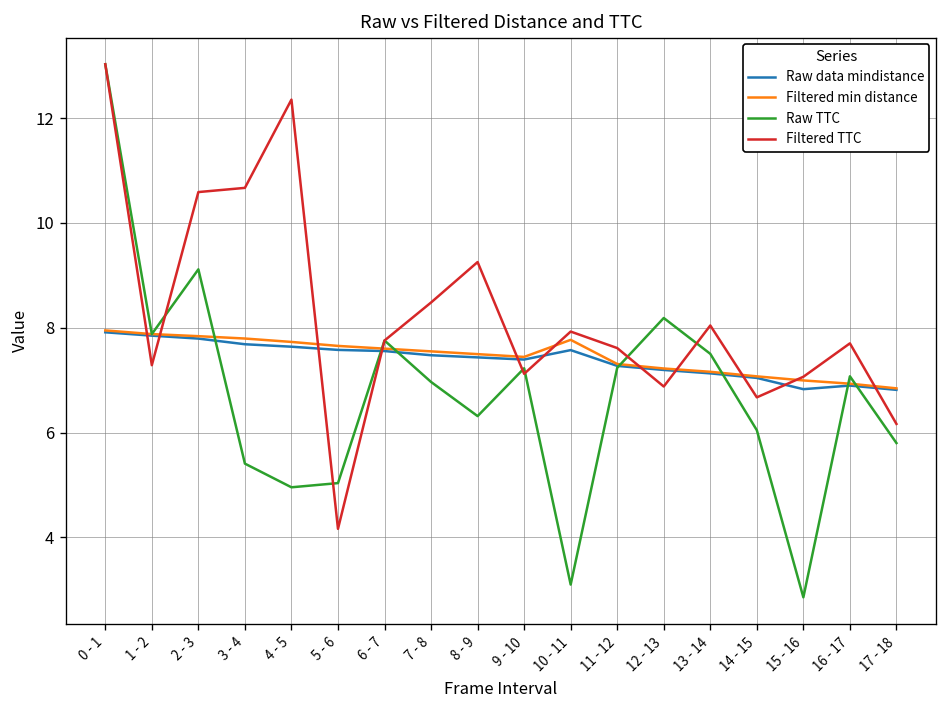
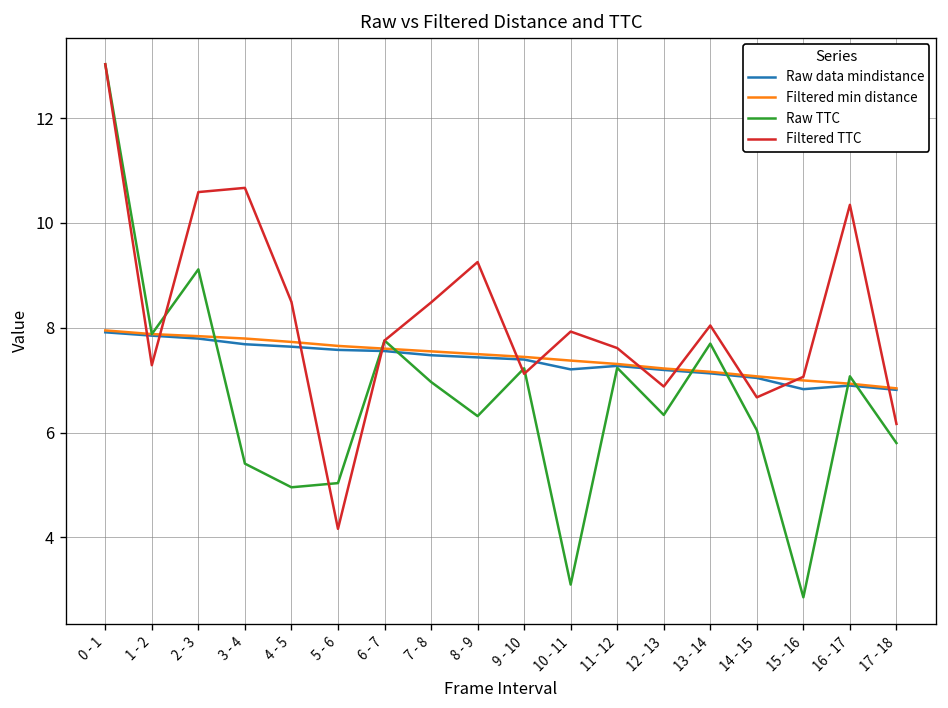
Filtered TTC, 4 - 5: 12.4 -> 8.5
Raw data mindistance, 10 - 11: 7.6 -> 7.2
Filtered min distance, 10 - 11: 7.8 -> 7.4
Raw TTC, 12 - 13: 8.2 -> 6.3
Raw TTC, 13 - 14: 7.5 -> 7.7
Filtered TTC, 16 - 17: 7.7 -> 10.3
